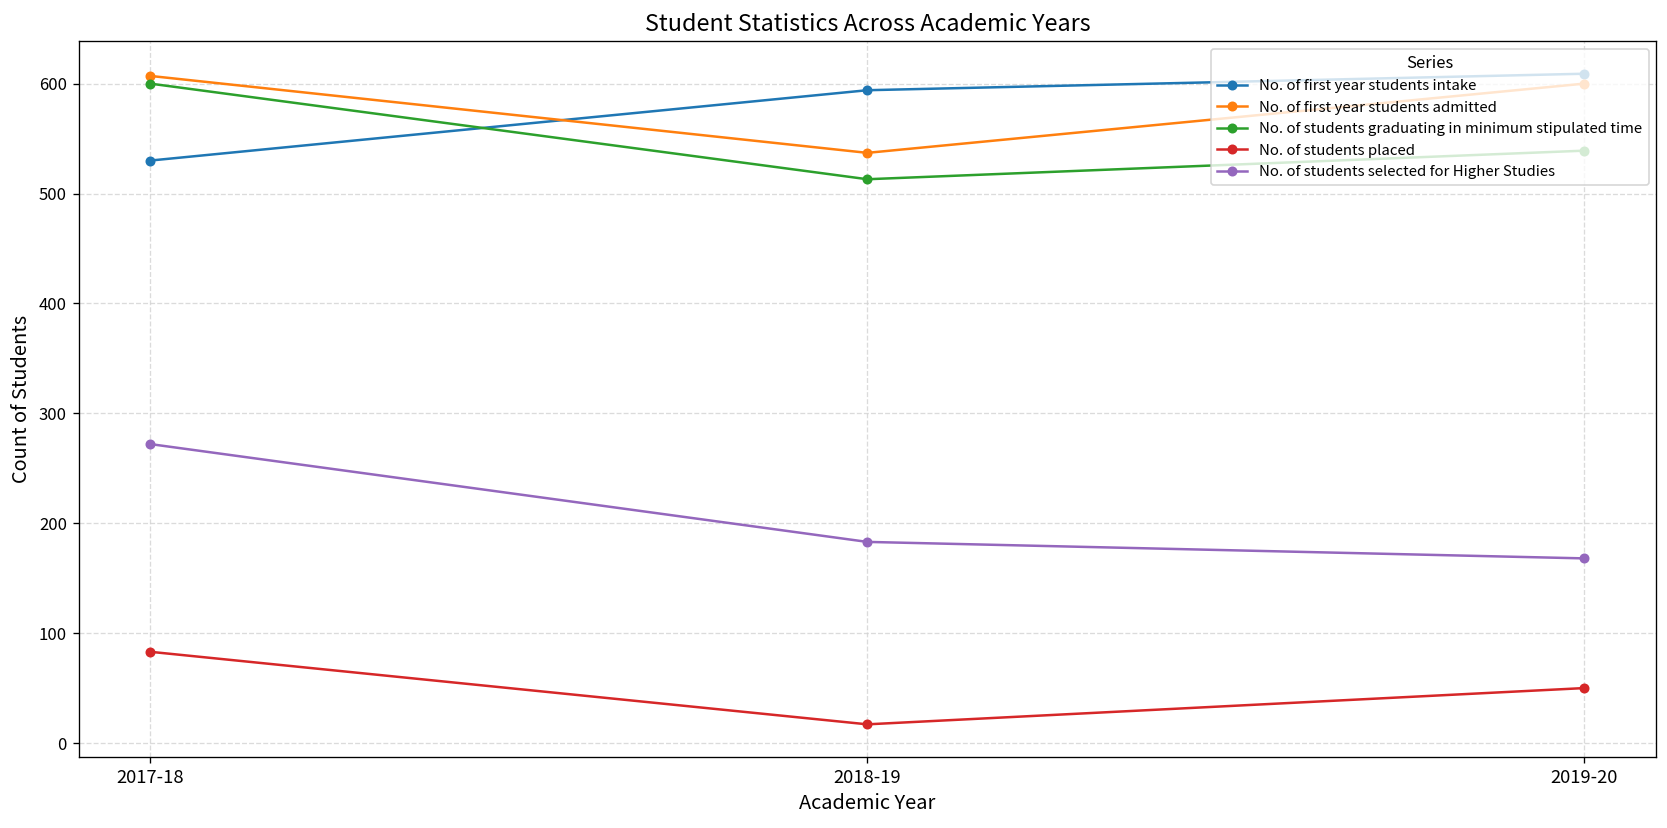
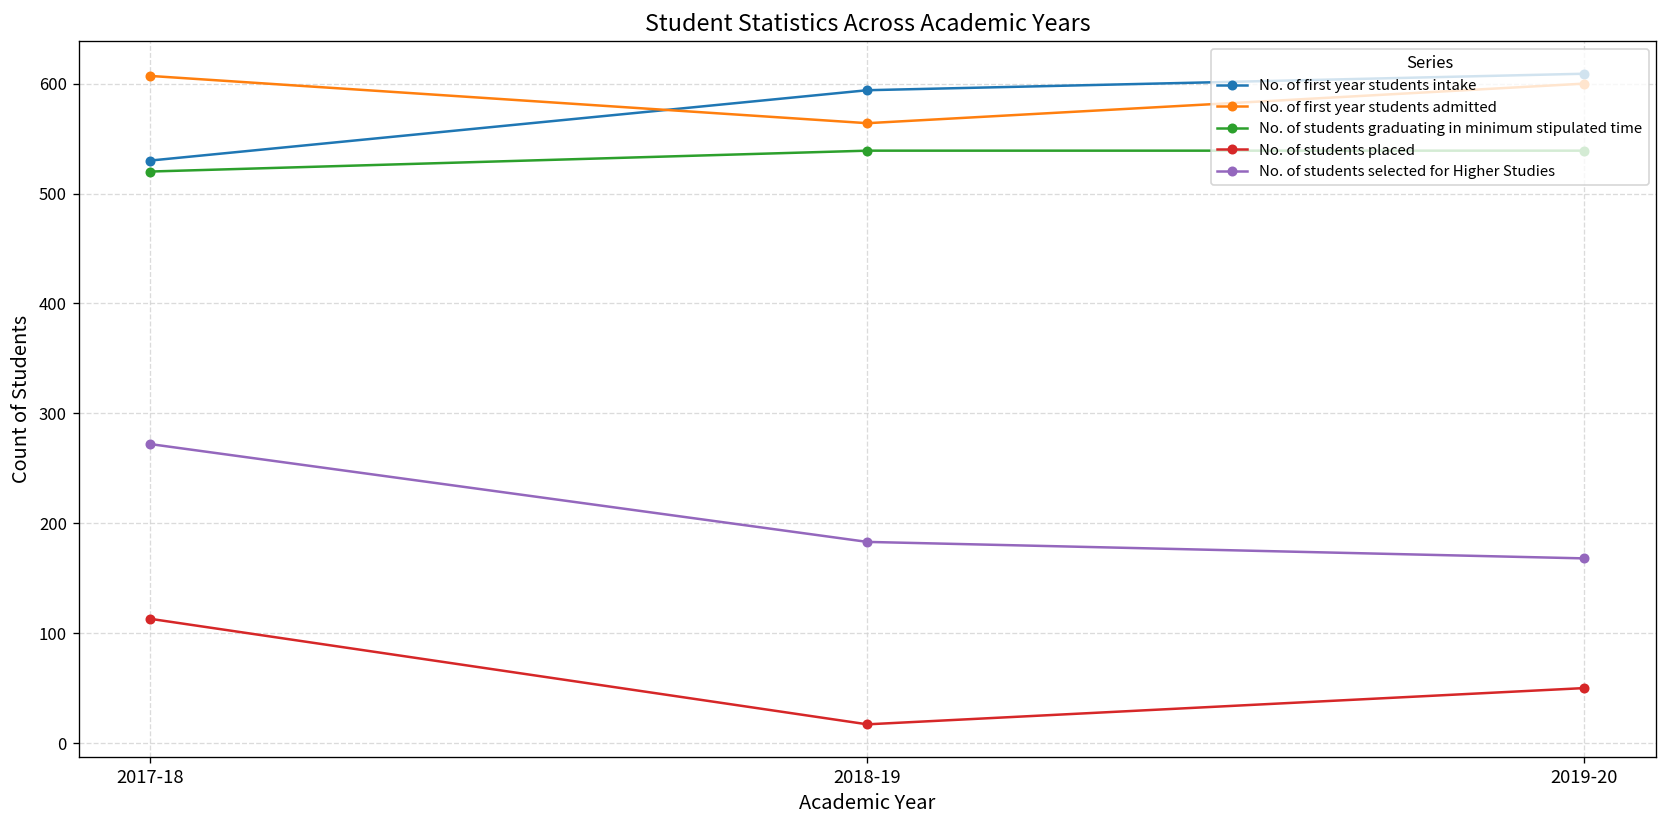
No. of students graduating in minimum stipulated time, 2017-18: 600 -> 520
No. of students placed, 2017-18: 80 -> 110
No. of first year students admitted, 2018-19: 540 -> 560
No. of students graduating in minimum stipulated time, 2018-19: 510 -> 540
